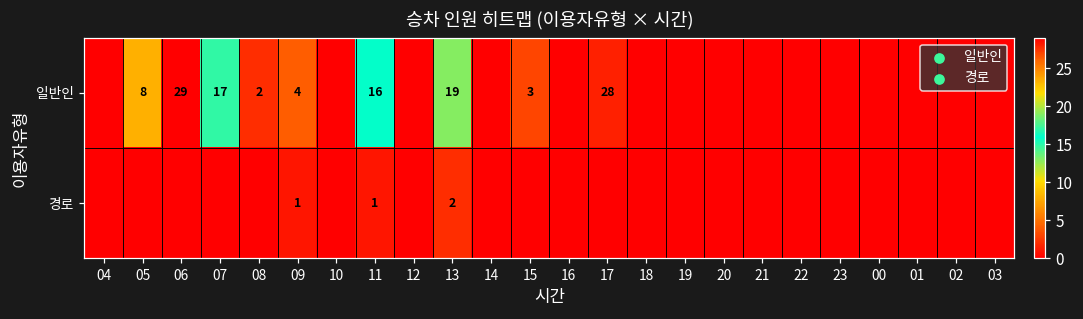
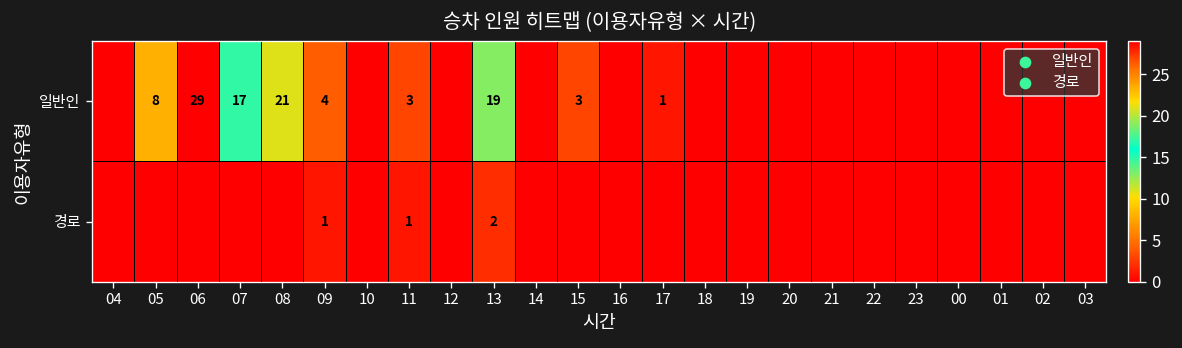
일반인, 08: 2 -> 21
일반인, 11: 16 -> 3
일반인, 17: 28 -> 1
